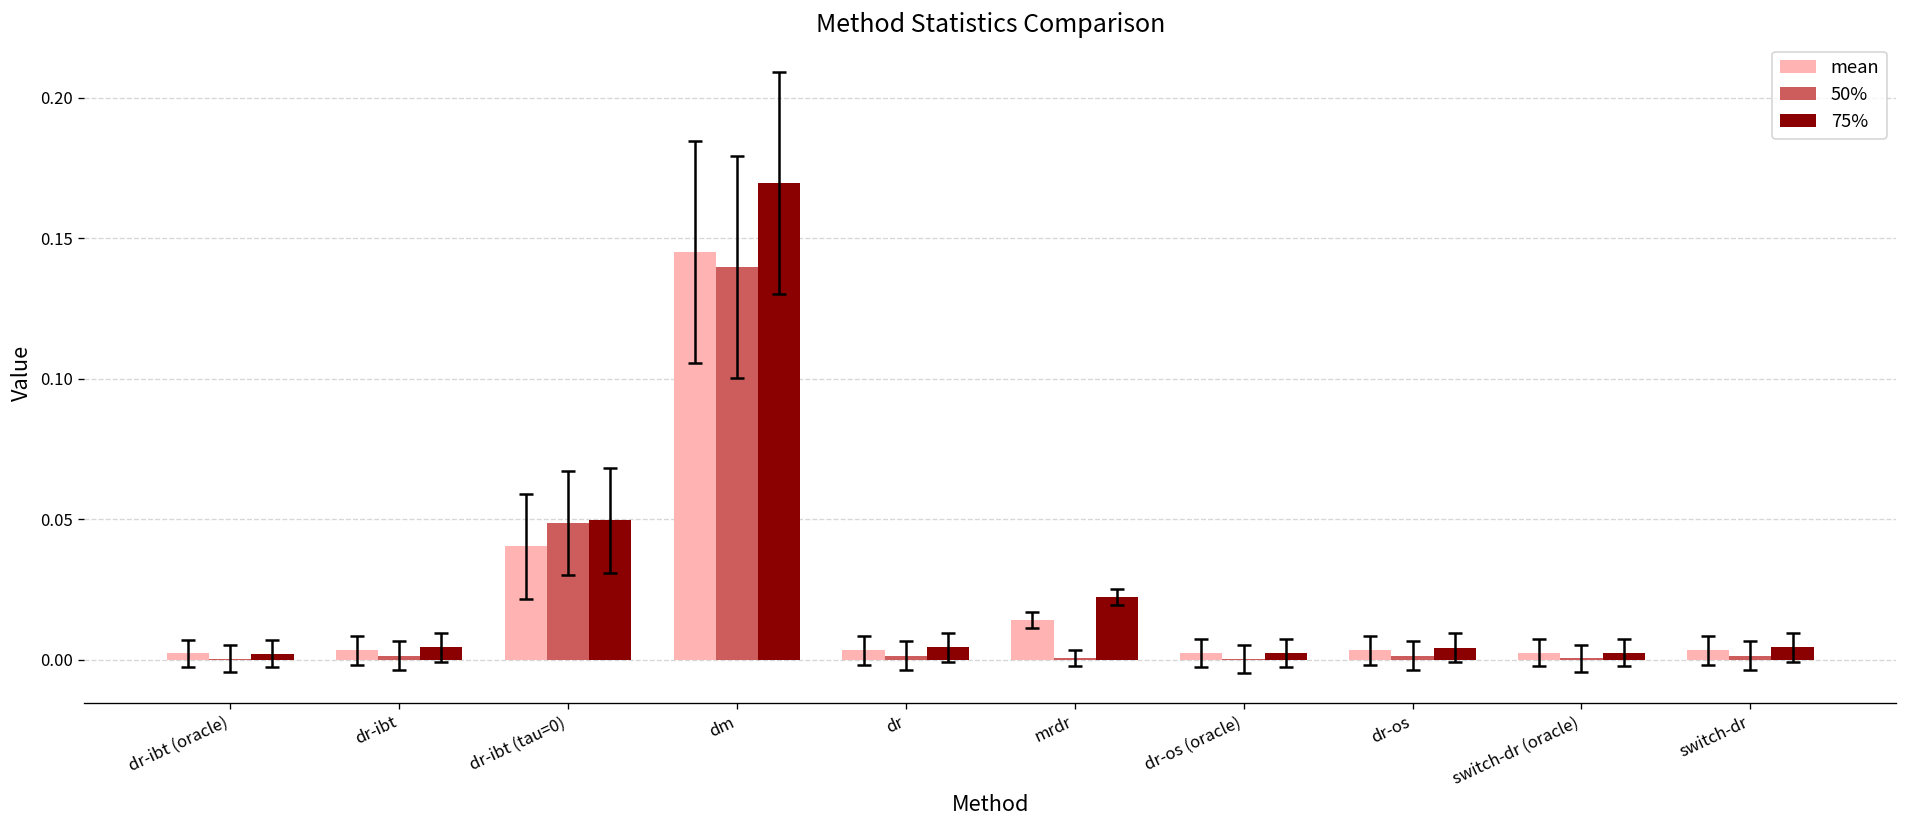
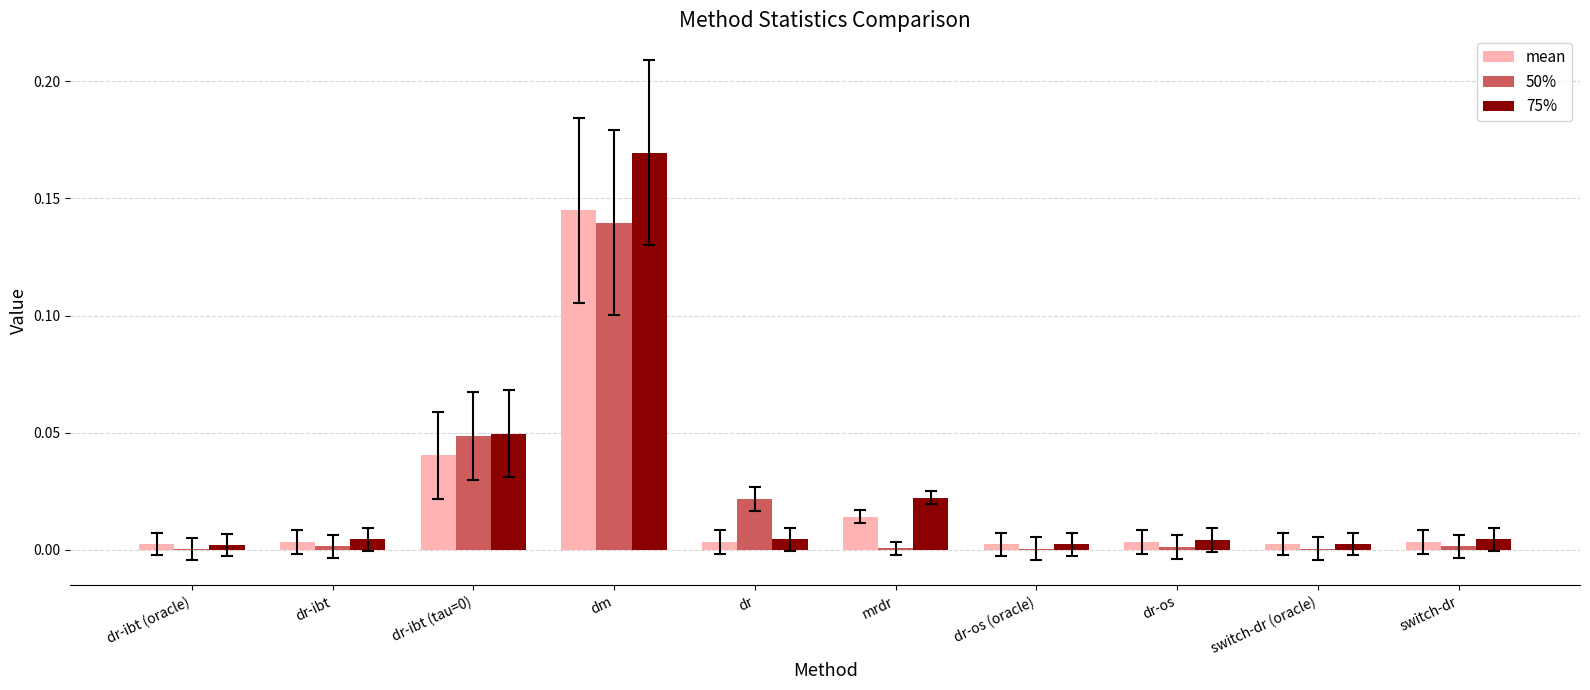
50%, dr: 0.001 -> 0.022
